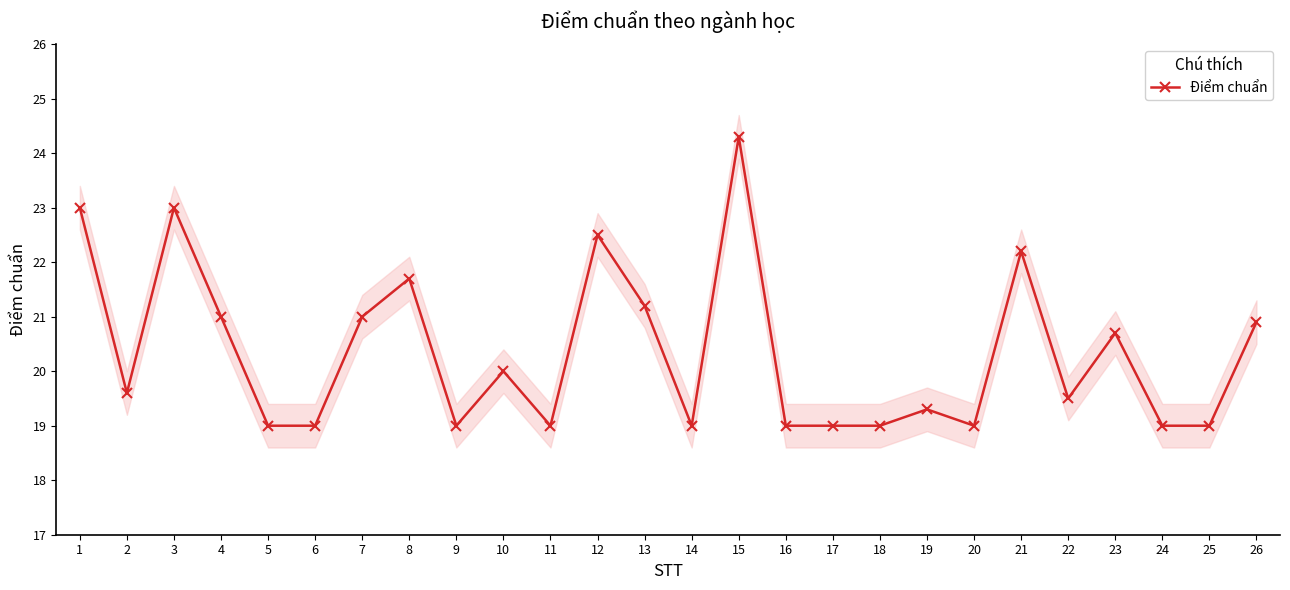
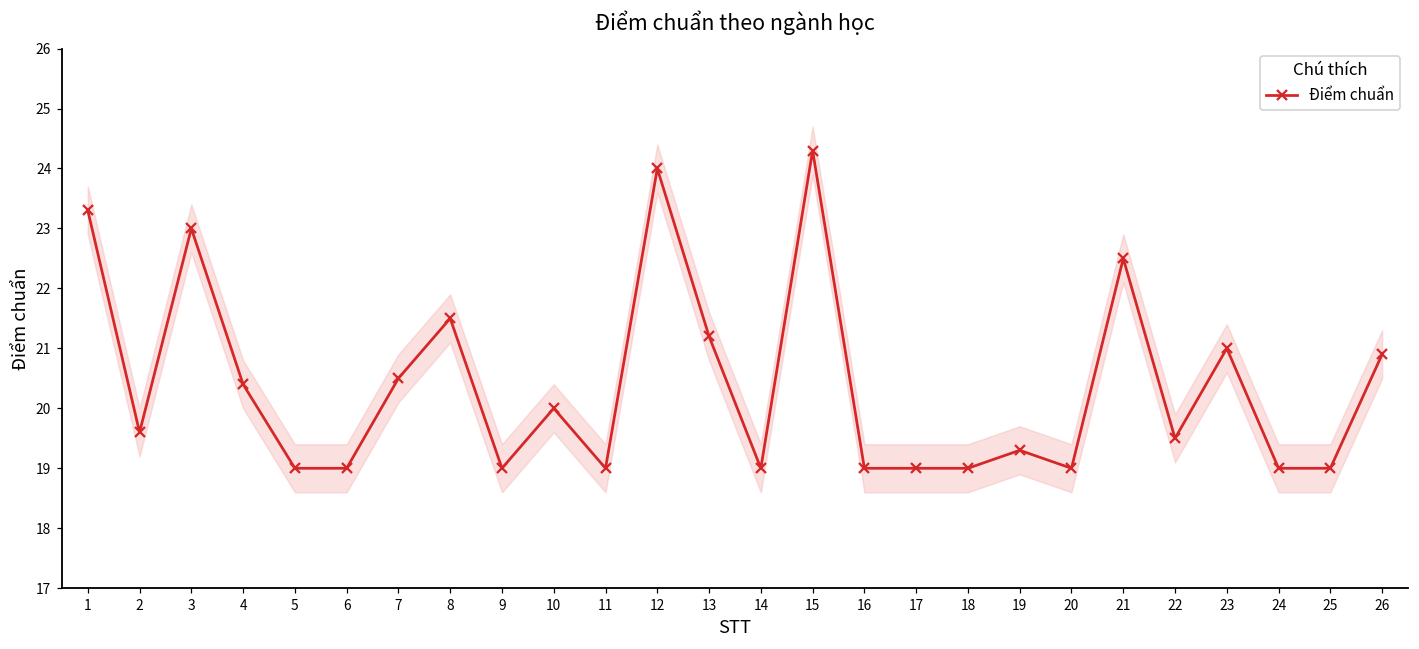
Điểm chuẩn, 1: 23.0 -> 23.3
Điểm chuẩn, 4: 21.0 -> 20.4
Điểm chuẩn, 7: 21.0 -> 20.5
Điểm chuẩn, 8: 21.7 -> 21.5
Điểm chuẩn, 12: 22.5 -> 24.0
Điểm chuẩn, 21: 22.2 -> 22.5
Điểm chuẩn, 23: 20.7 -> 21.0
